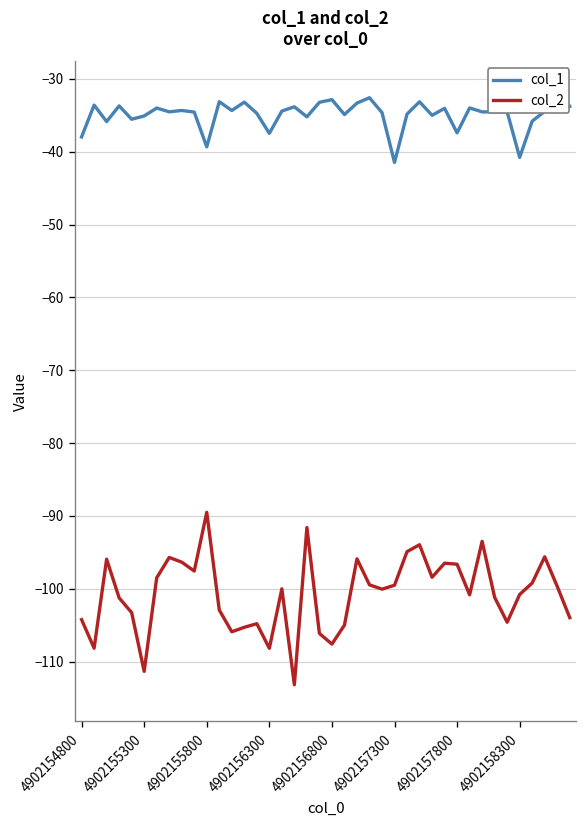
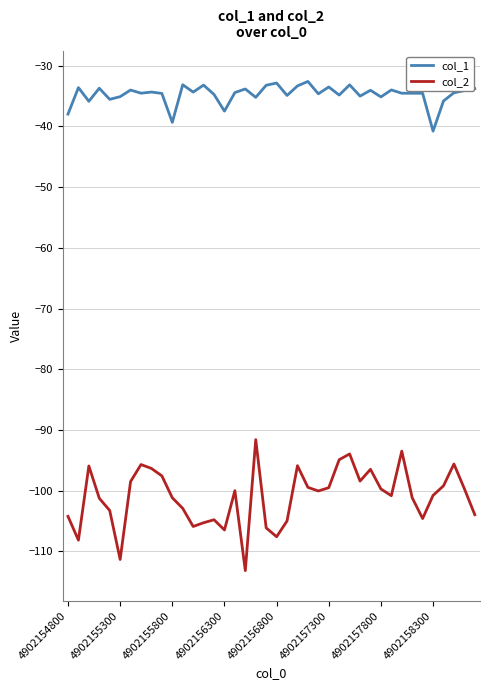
col_2, 4902155800: -89 -> -101
col_2, 4902156300: -108 -> -106
col_1, 4902157300: -41 -> -34
col_1, 4902157800: -37 -> -35
col_2, 4902157800: -97 -> -100
